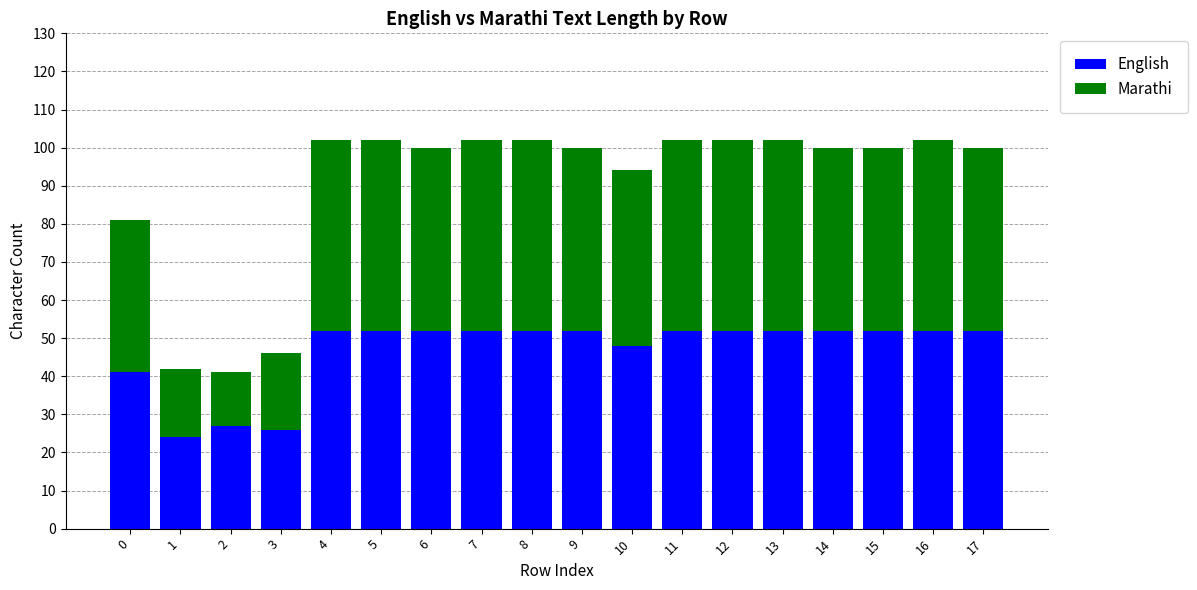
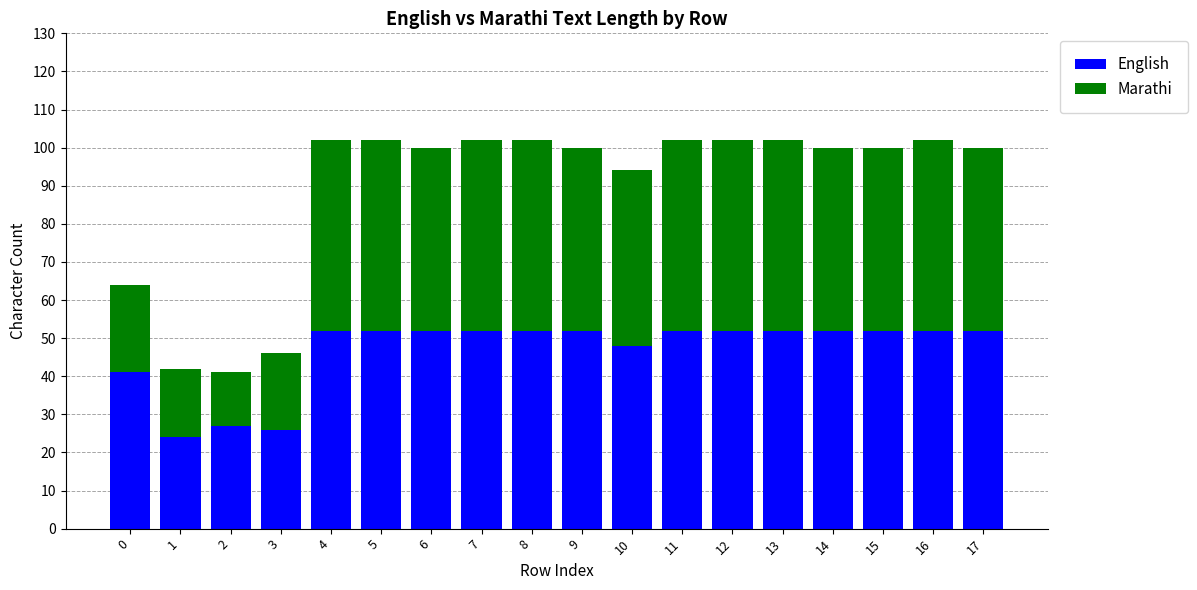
Marathi, 0: 40 -> 23
